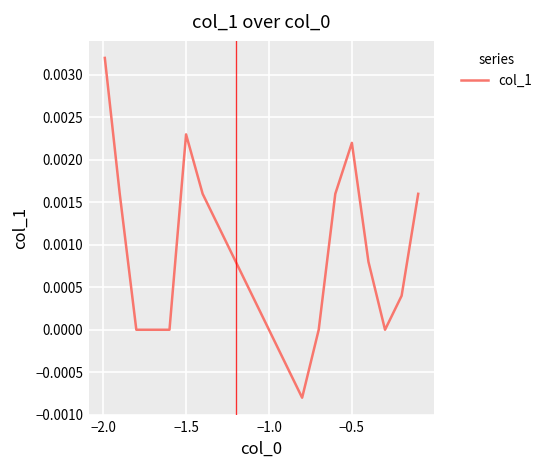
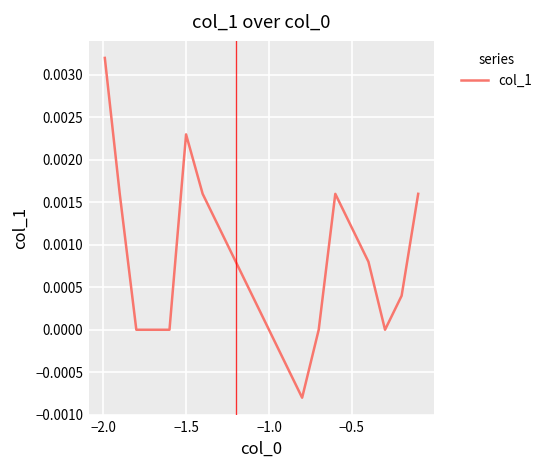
−0.5: 0.0022 -> 0.0012
